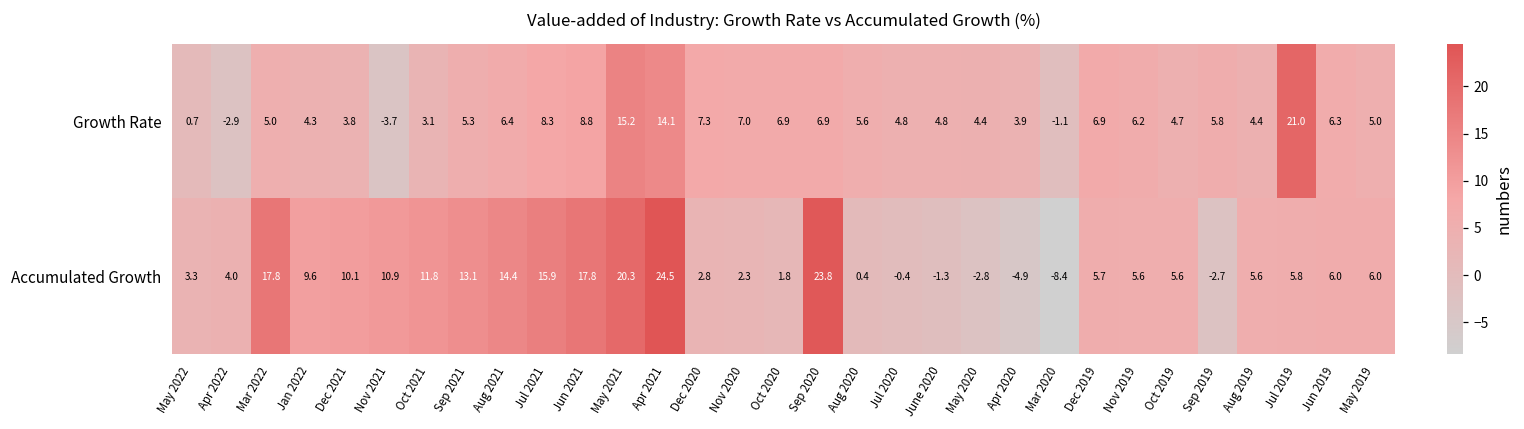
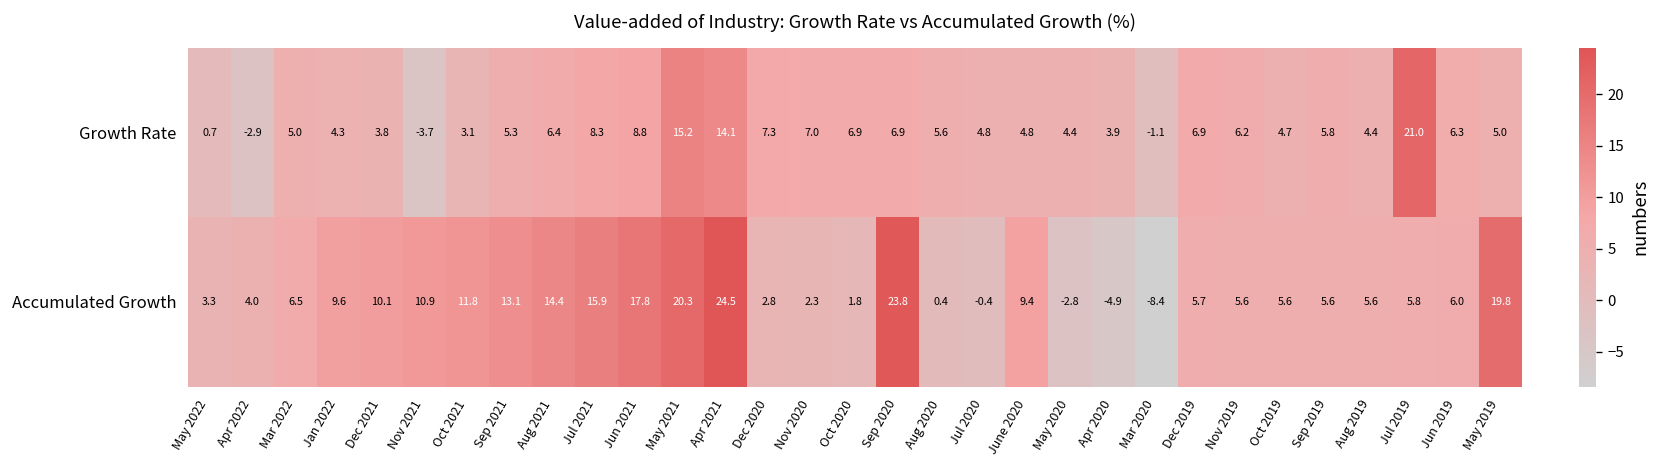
Accumulated Growth, Mar 2022: 17.8 -> 6.5
Accumulated Growth, June 2020: -1.3 -> 9.4
Accumulated Growth, Sep 2019: -2.7 -> 5.6
Accumulated Growth, May 2019: 6.0 -> 19.8
